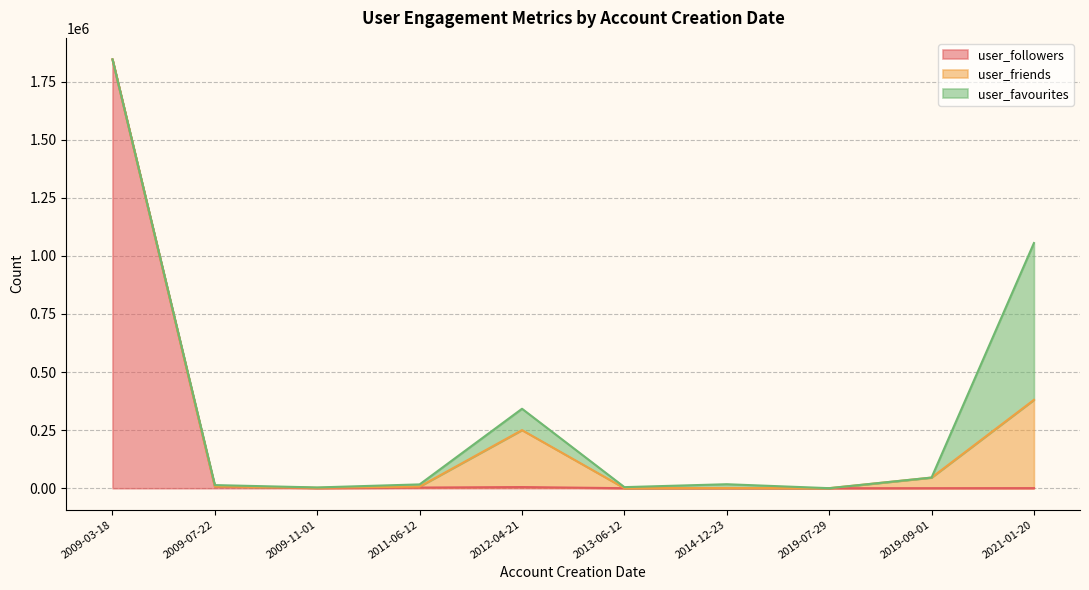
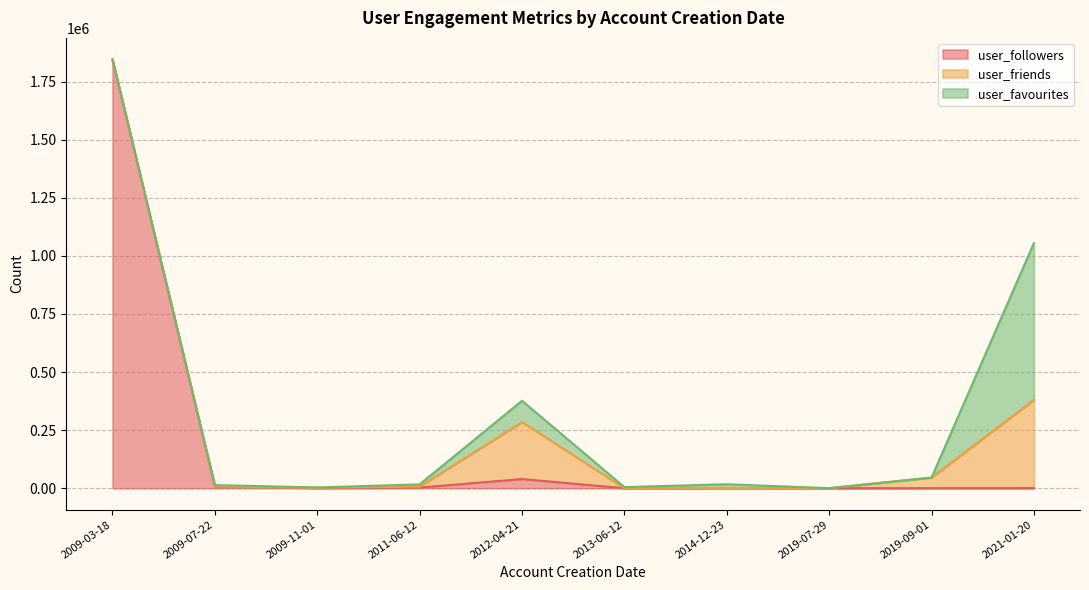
user_followers, 2012-04-21: 10000 -> 40000
